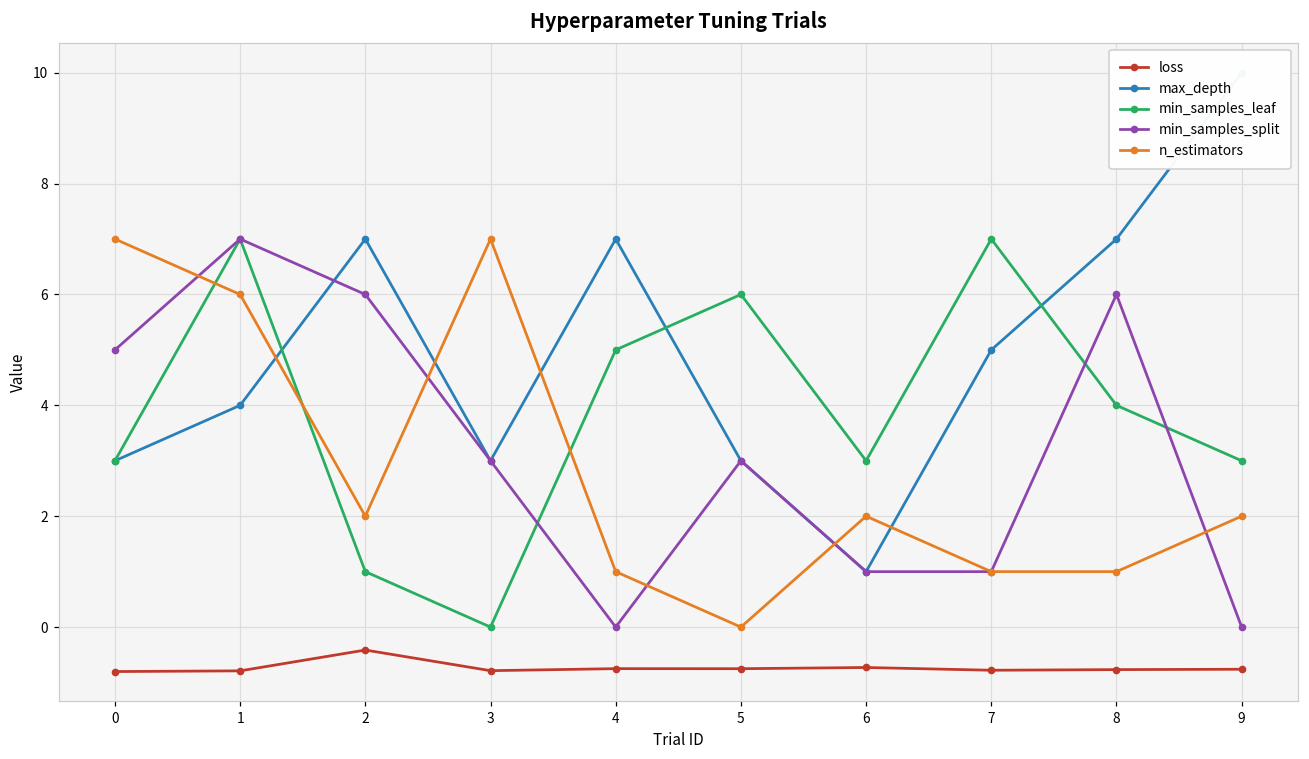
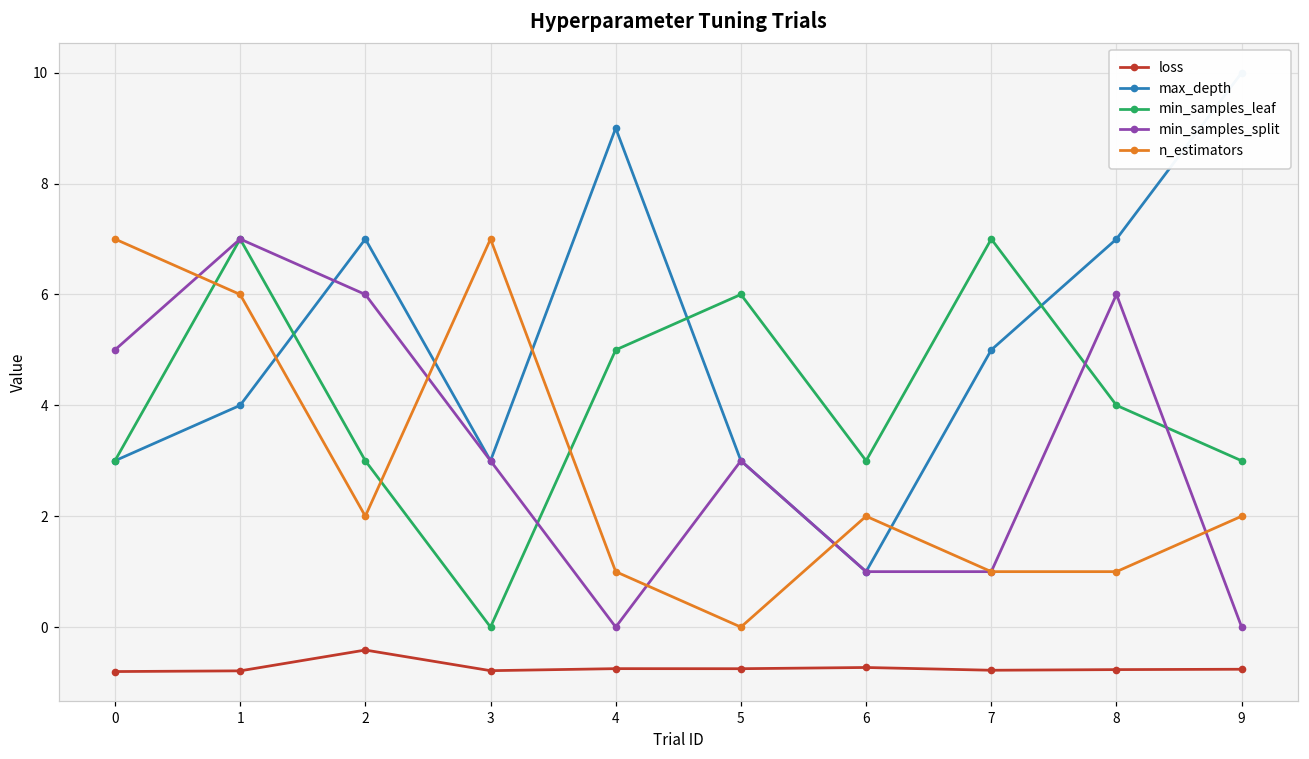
min_samples_leaf, 2: 1 -> 3
max_depth, 4: 7 -> 9
